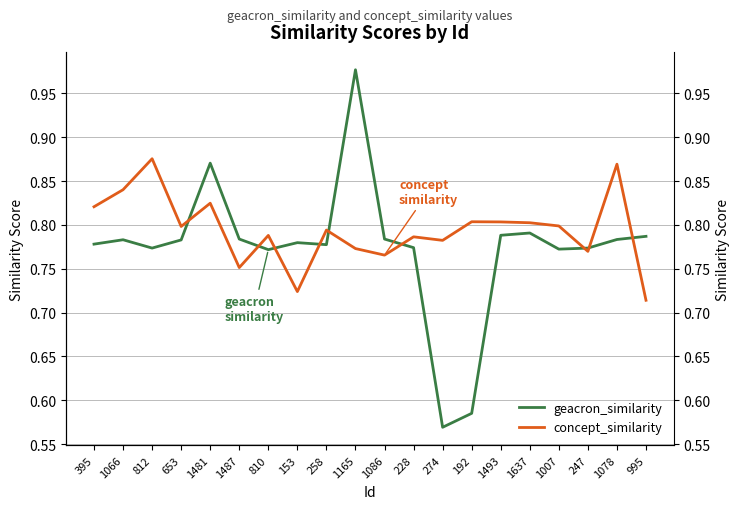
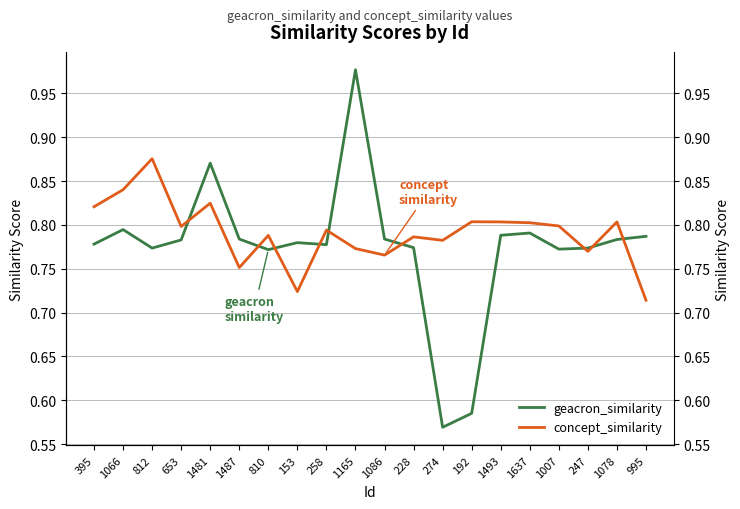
geacron_similarity, 1066: 0.78 -> 0.79
concept_similarity, 1078: 0.87 -> 0.80
